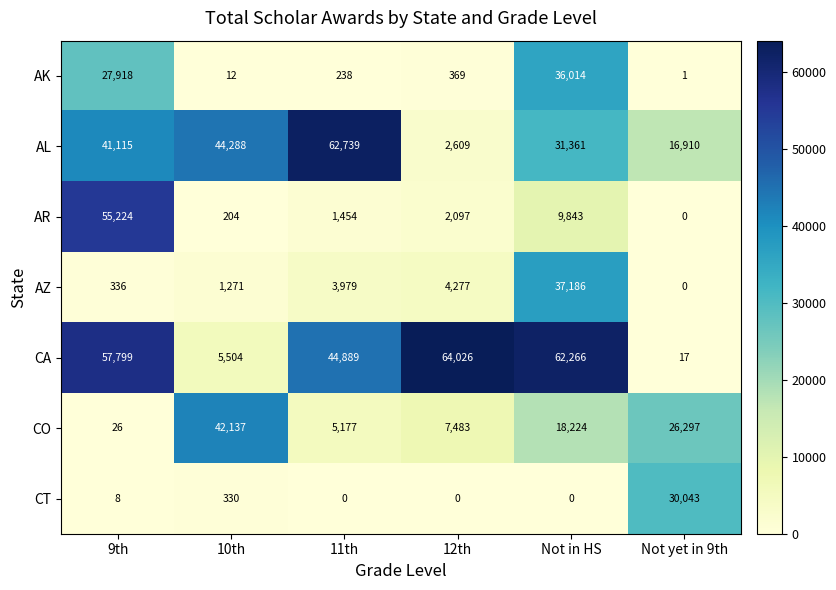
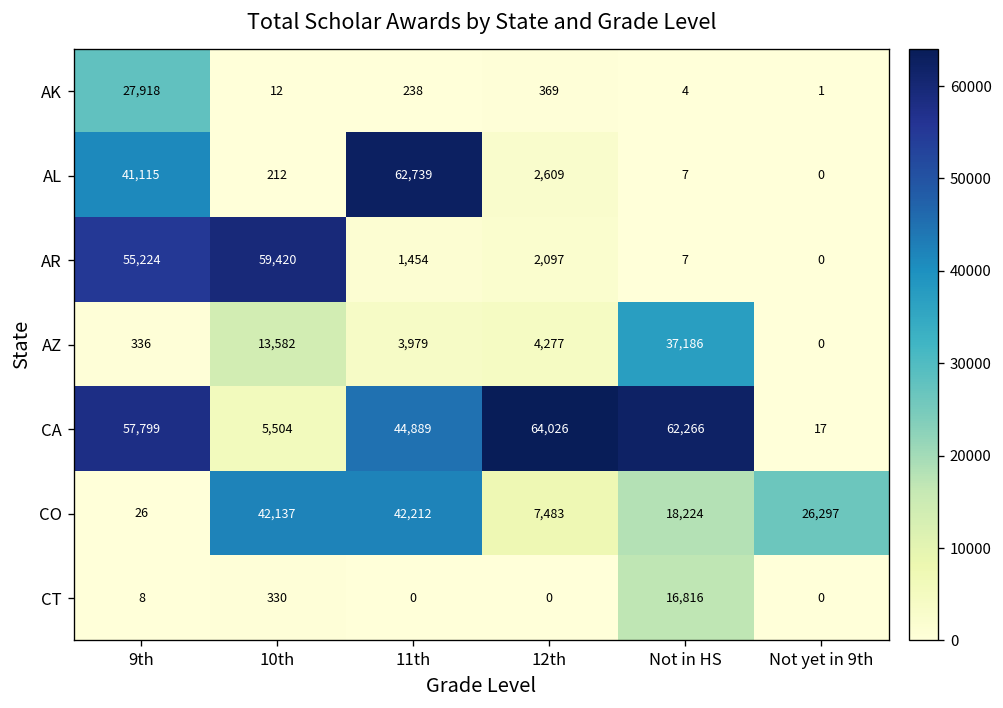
AK, Not in HS: 36,014 -> 4
AL, 10th: 44,288 -> 212
AL, Not in HS: 31,361 -> 7
AL, Not yet in 9th: 16,910 -> 0
AR, 10th: 204 -> 59,420
AR, Not in HS: 9,843 -> 7
AZ, 10th: 1,271 -> 13,582
CO, 11th: 5,177 -> 42,212
CT, Not in HS: 0 -> 16,816
CT, Not yet in 9th: 30,043 -> 0
